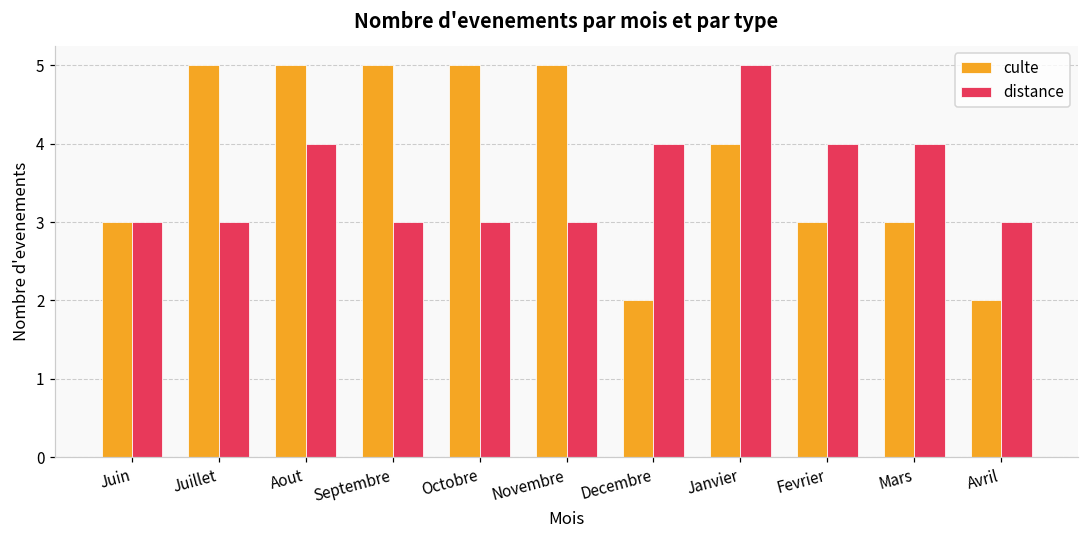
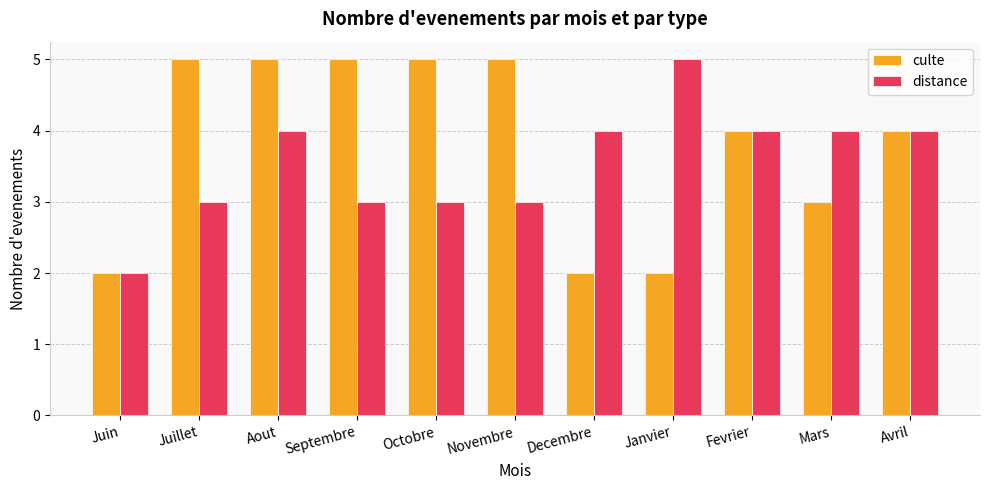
culte, Juin: 3 -> 2
distance, Juin: 3 -> 2
culte, Janvier: 4 -> 2
culte, Fevrier: 3 -> 4
culte, Avril: 2 -> 4
distance, Avril: 3 -> 4
